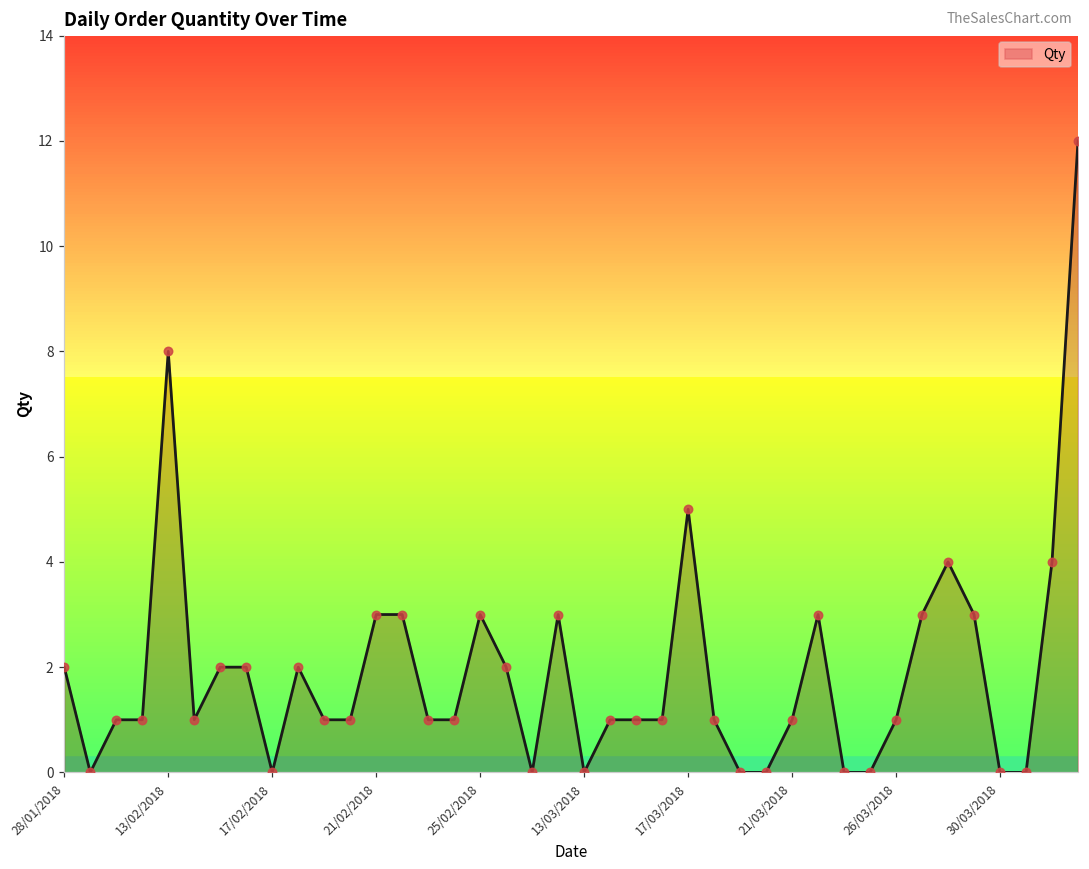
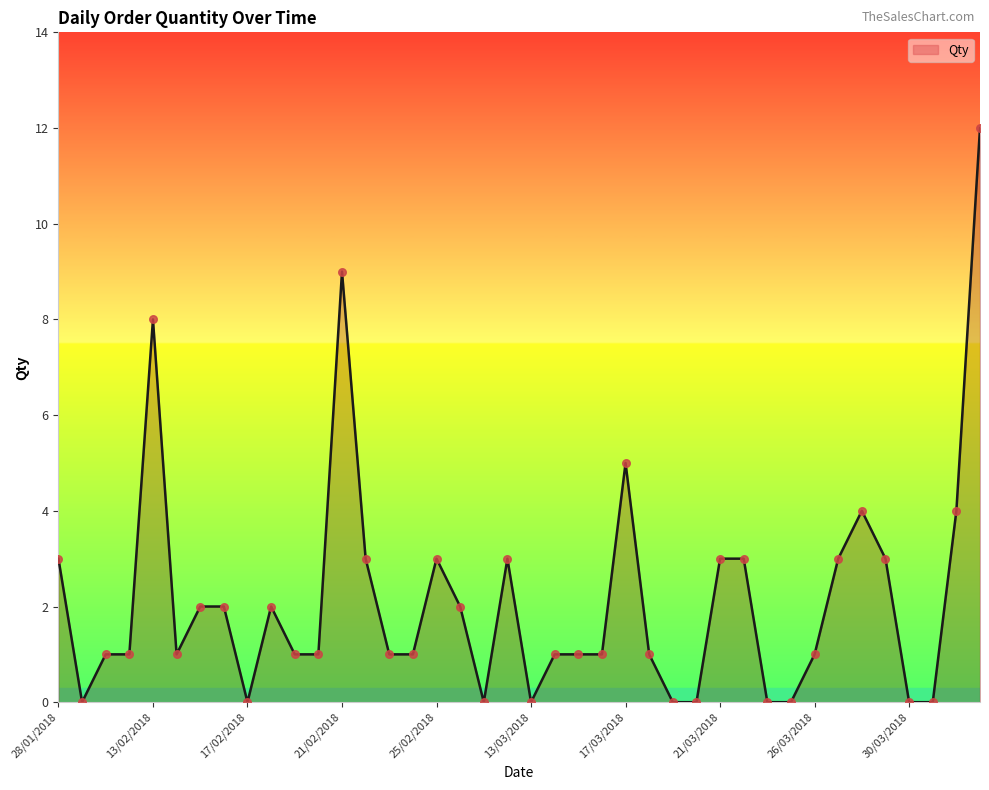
28/01/2018: 2 -> 3
21/02/2018: 3 -> 9
21/03/2018: 1 -> 3
